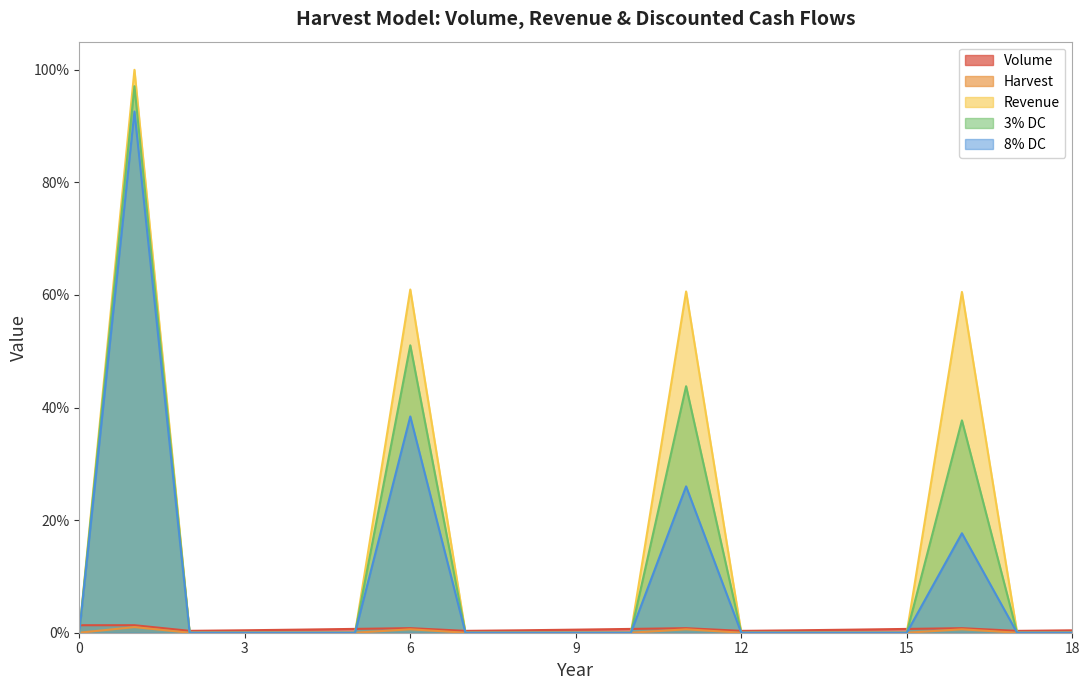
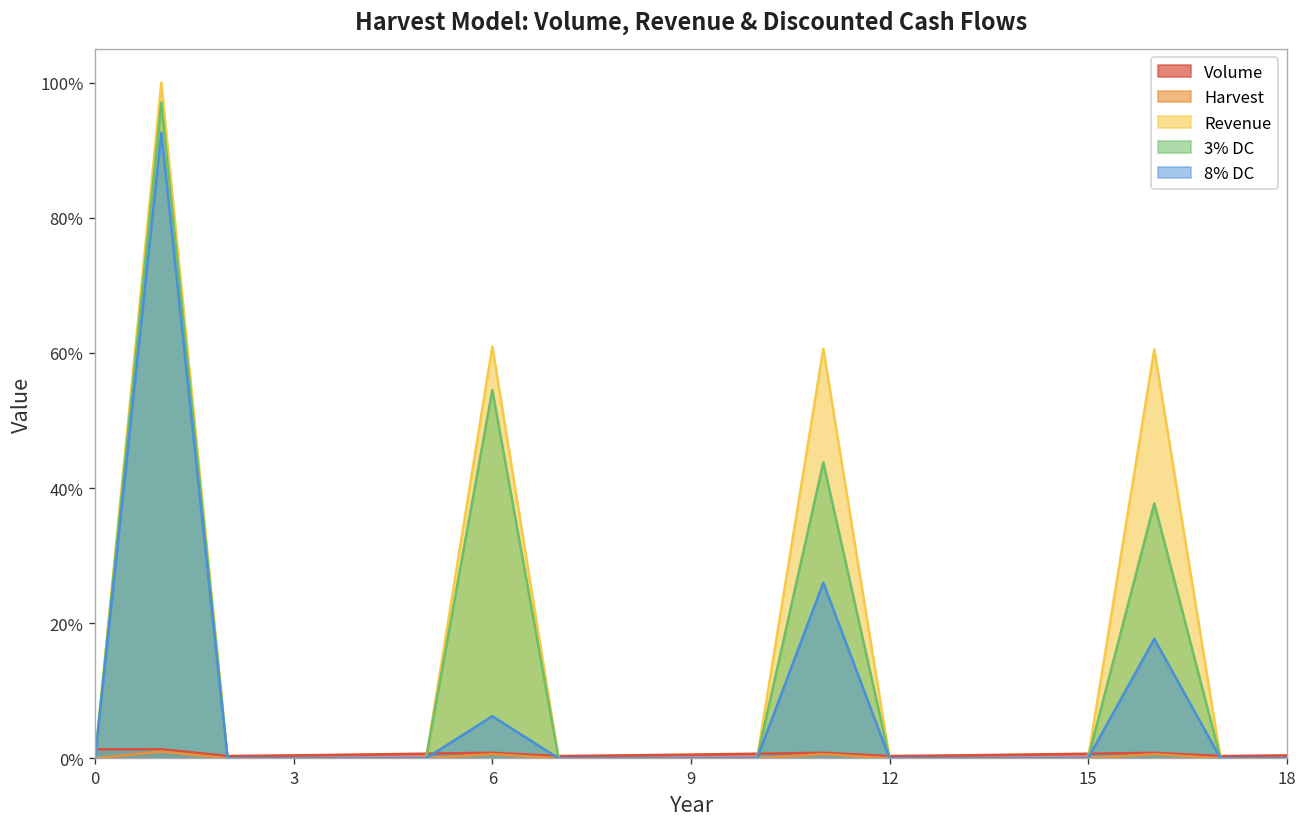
3% DC, 6: 51% -> 55%
8% DC, 6: 38% -> 6%
